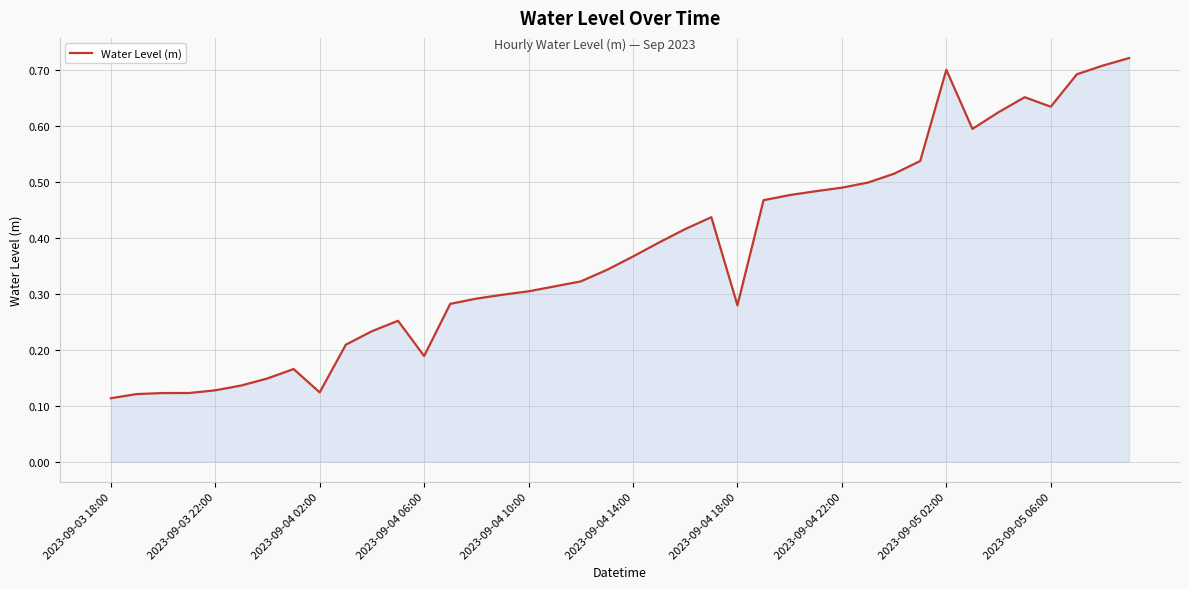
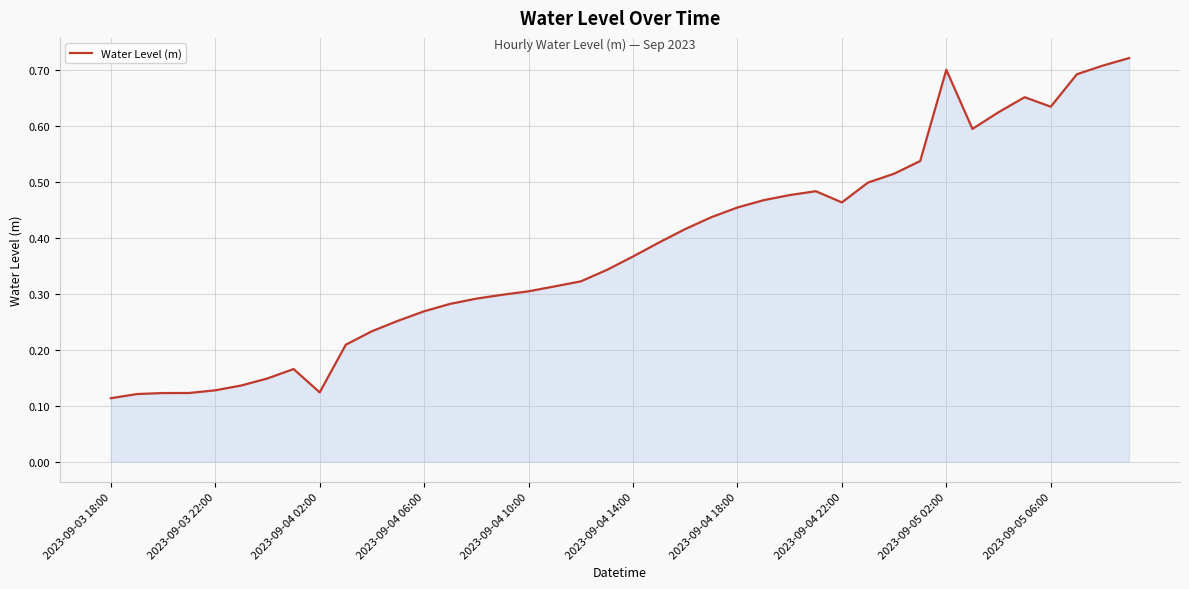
2023-09-04 06:00: 0.19 -> 0.27
2023-09-04 18:00: 0.28 -> 0.45
2023-09-04 22:00: 0.49 -> 0.46
